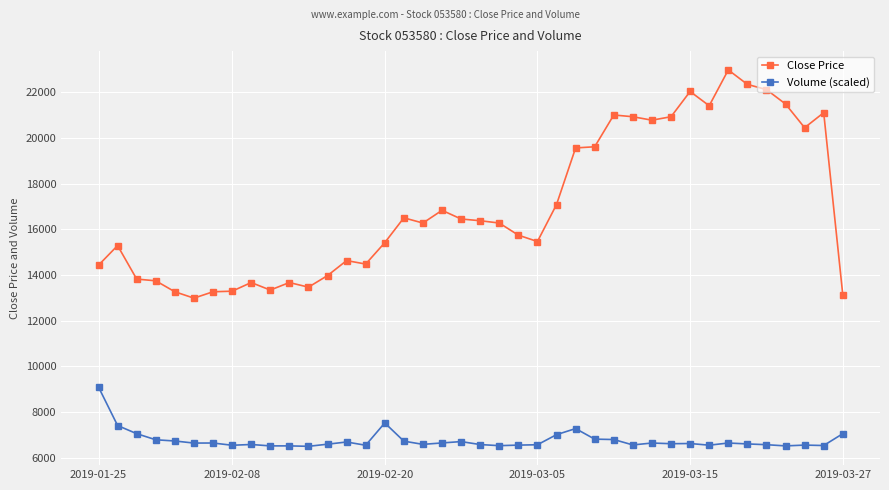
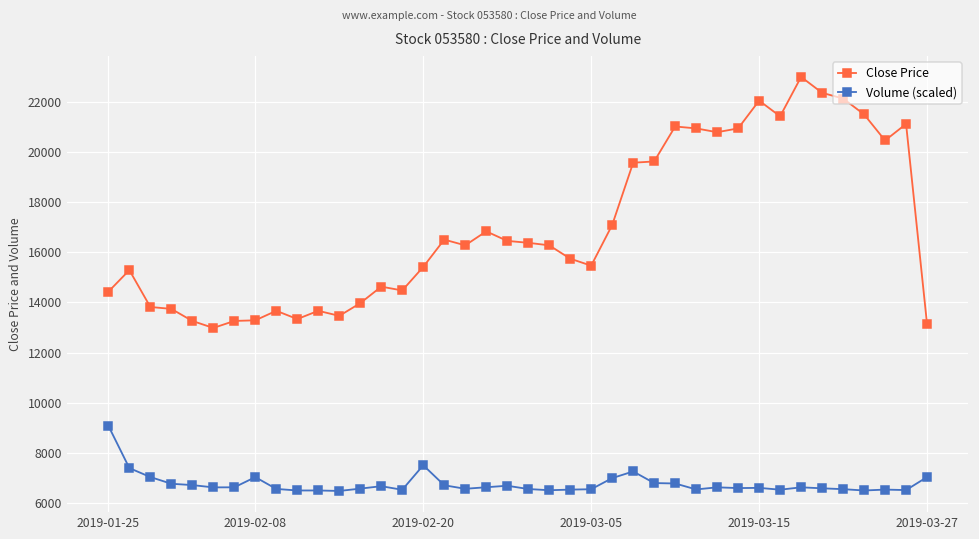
Volume (scaled), 2019-02-08: 6500 -> 7000
